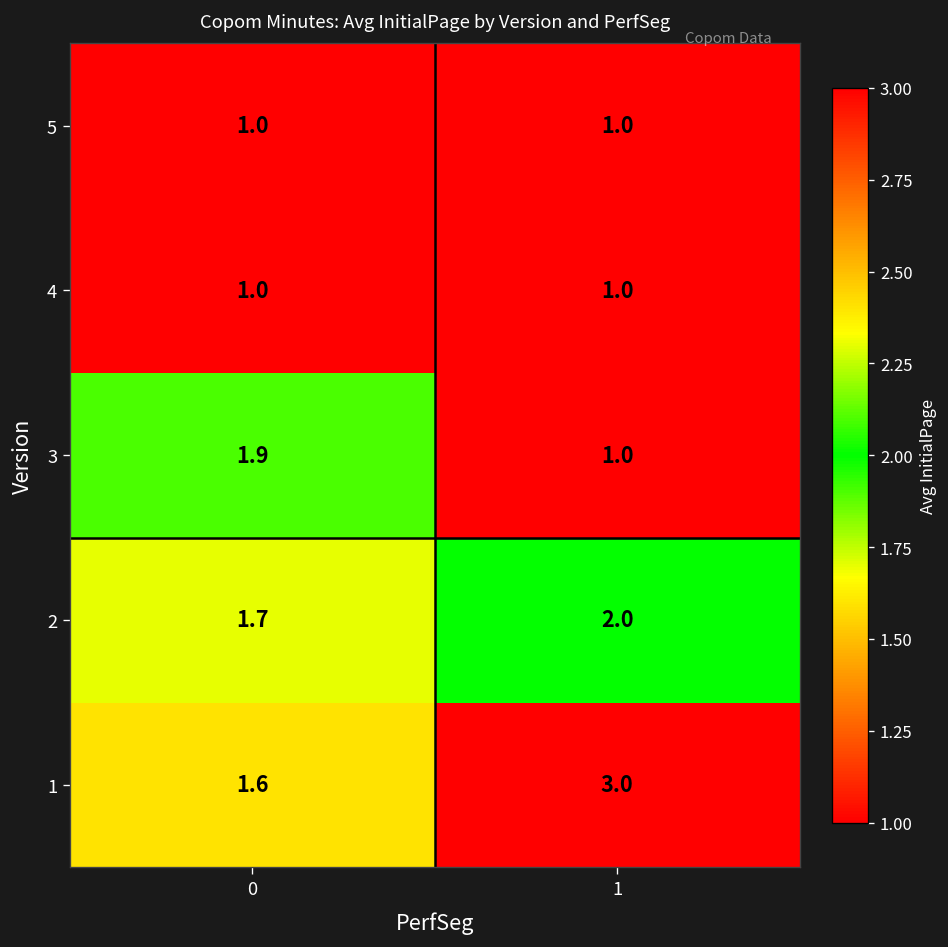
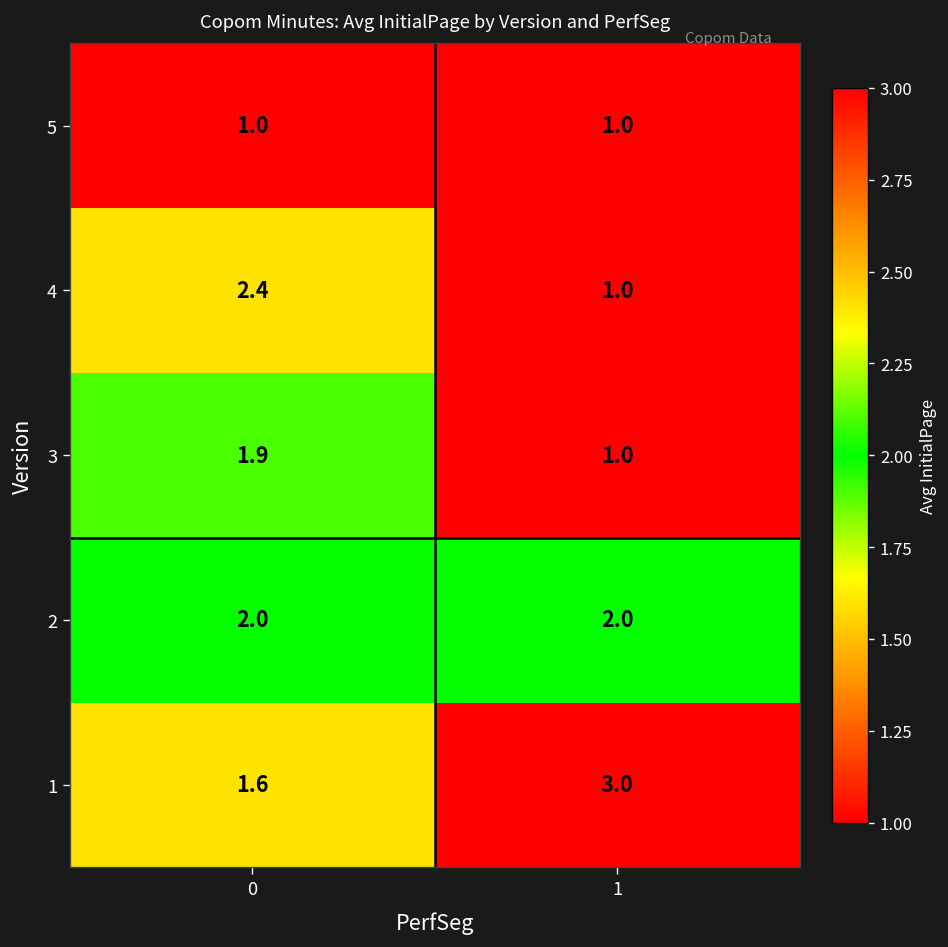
4, 0: 1.0 -> 2.4
2, 0: 1.7 -> 2.0
